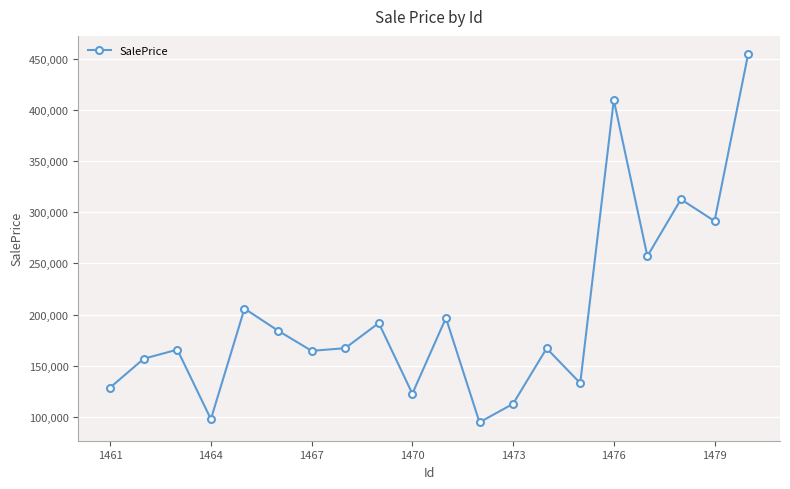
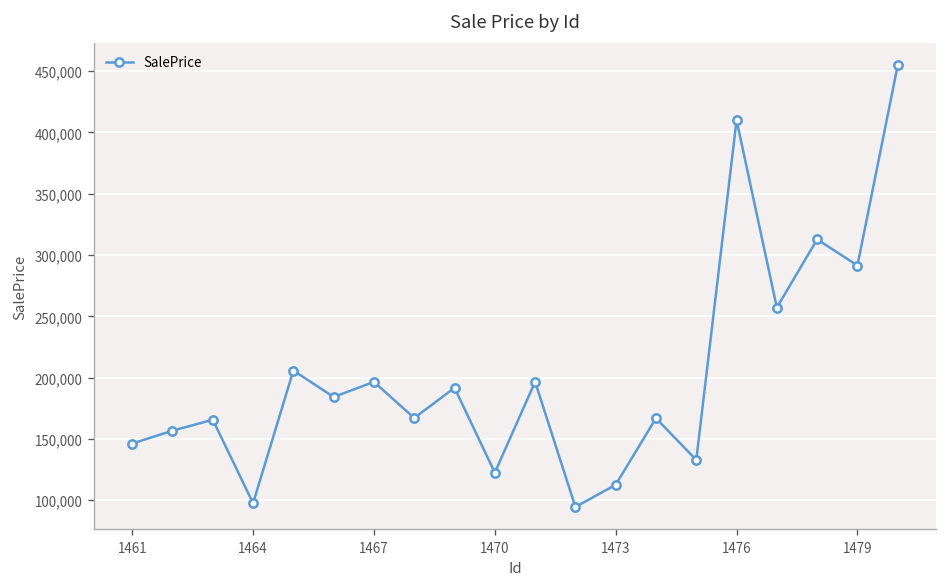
1461: 129,000 -> 146,000
1467: 164,000 -> 197,000
